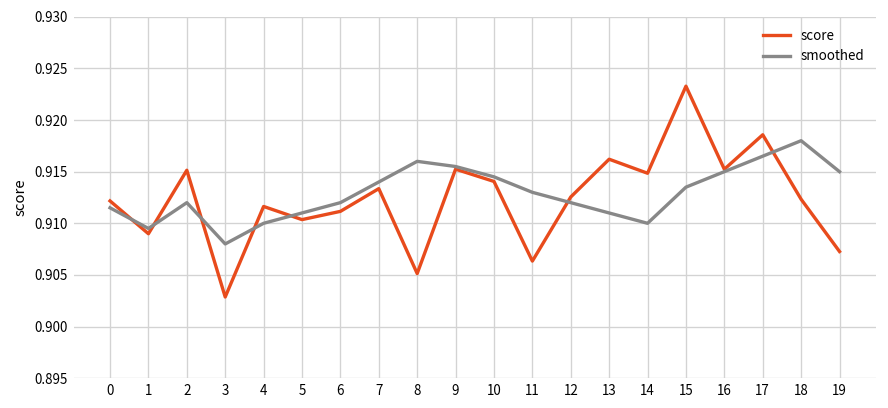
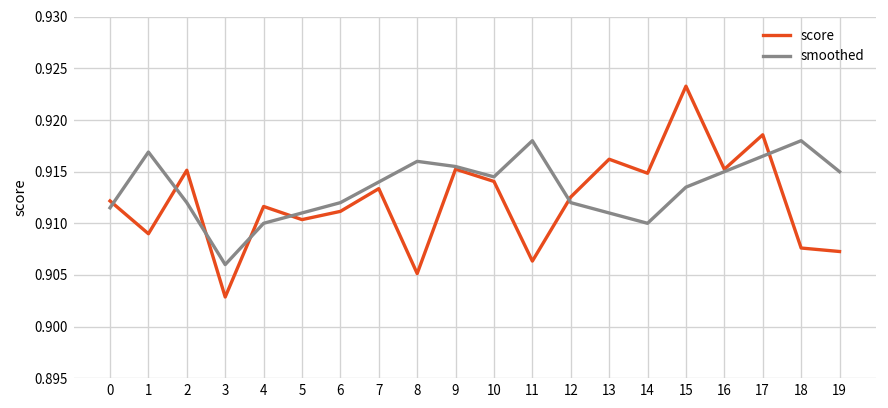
smoothed, 1: 0.910 -> 0.917
smoothed, 3: 0.908 -> 0.906
smoothed, 11: 0.913 -> 0.918
score, 18: 0.912 -> 0.908
